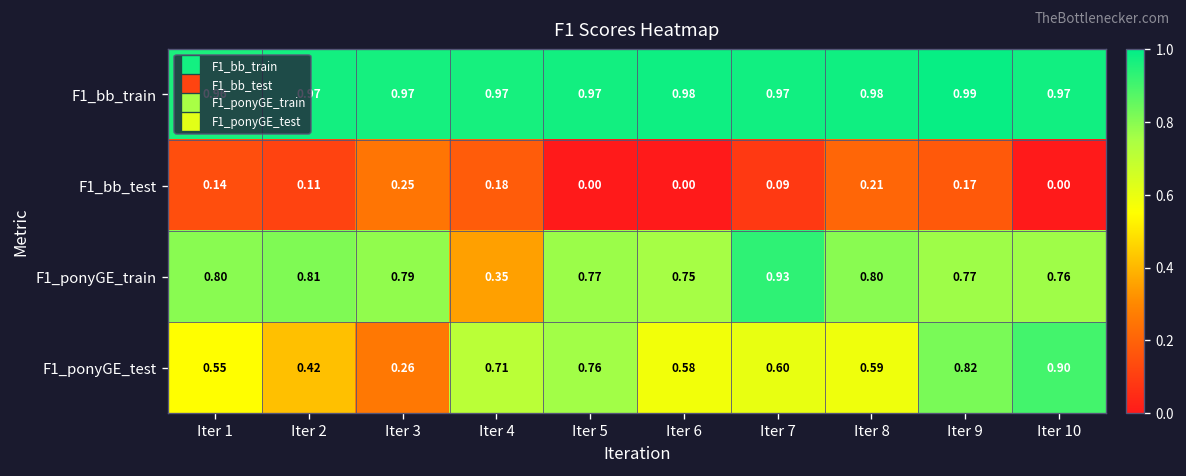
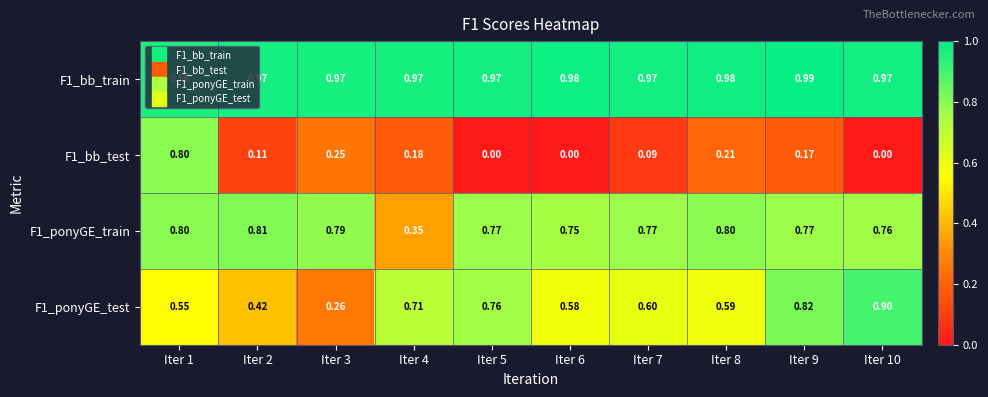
F1_bb_test, Iter 1: 0.14 -> 0.80
F1_ponyGE_train, Iter 7: 0.93 -> 0.77
